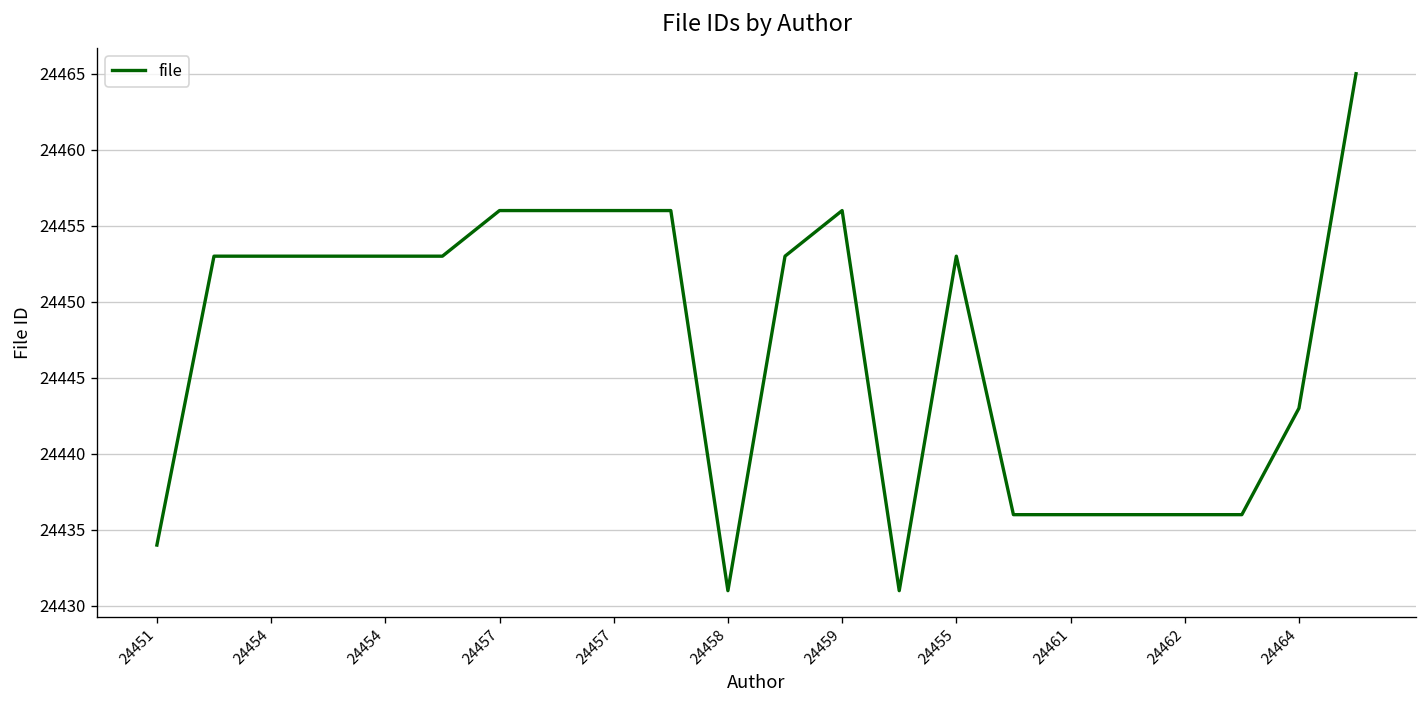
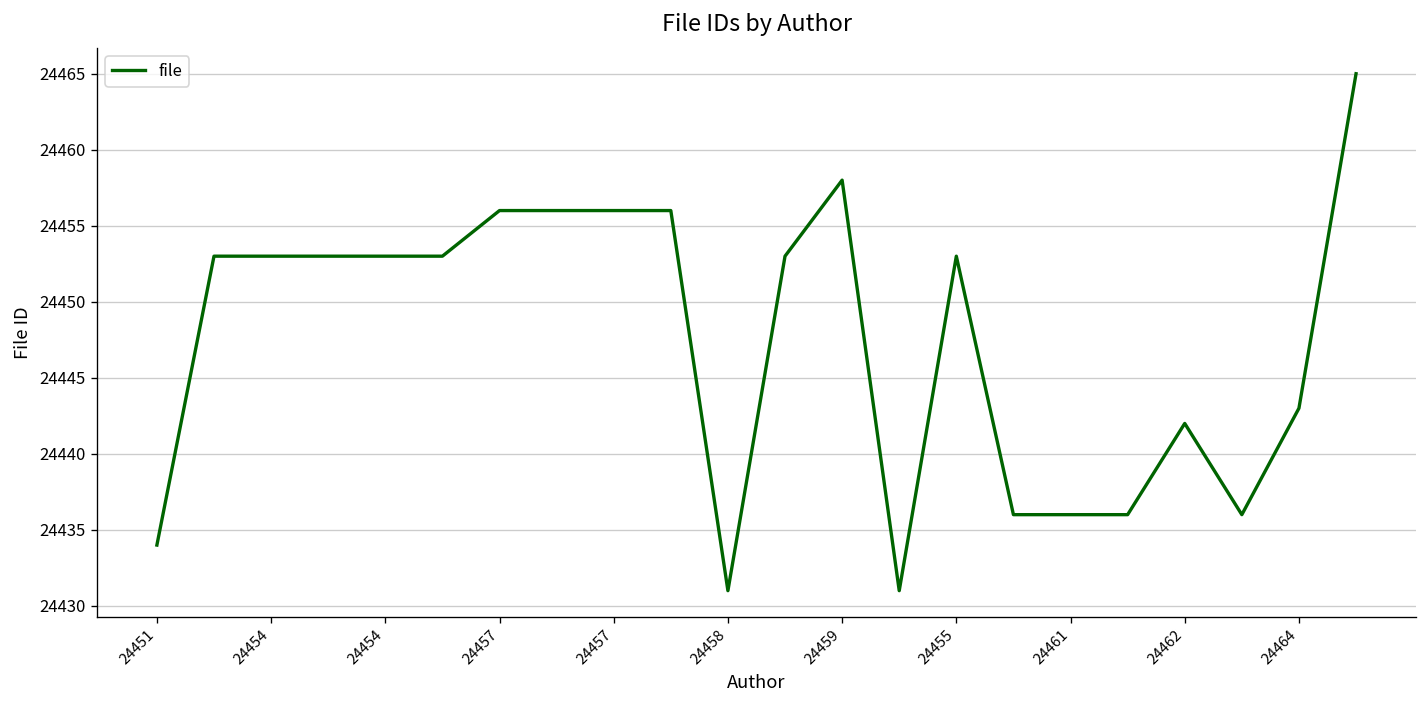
24459: 24456 -> 24458
24462: 24436 -> 24442
